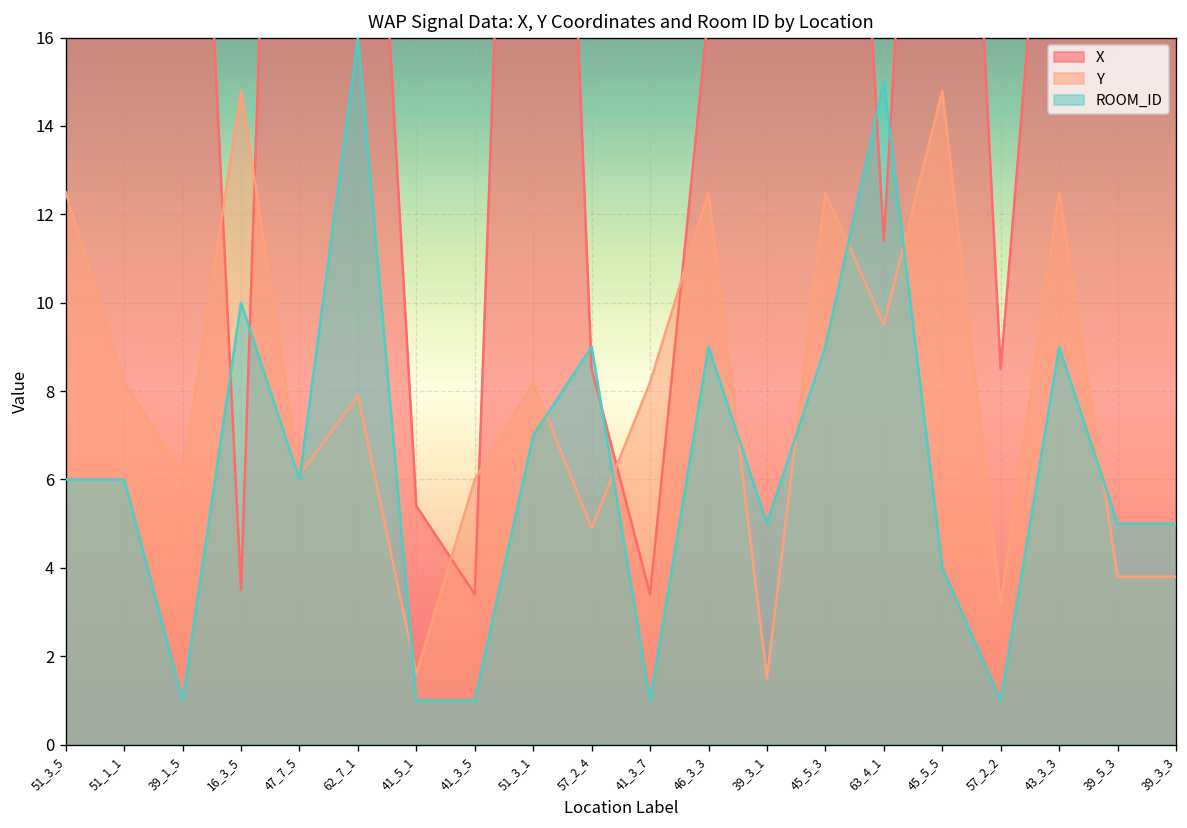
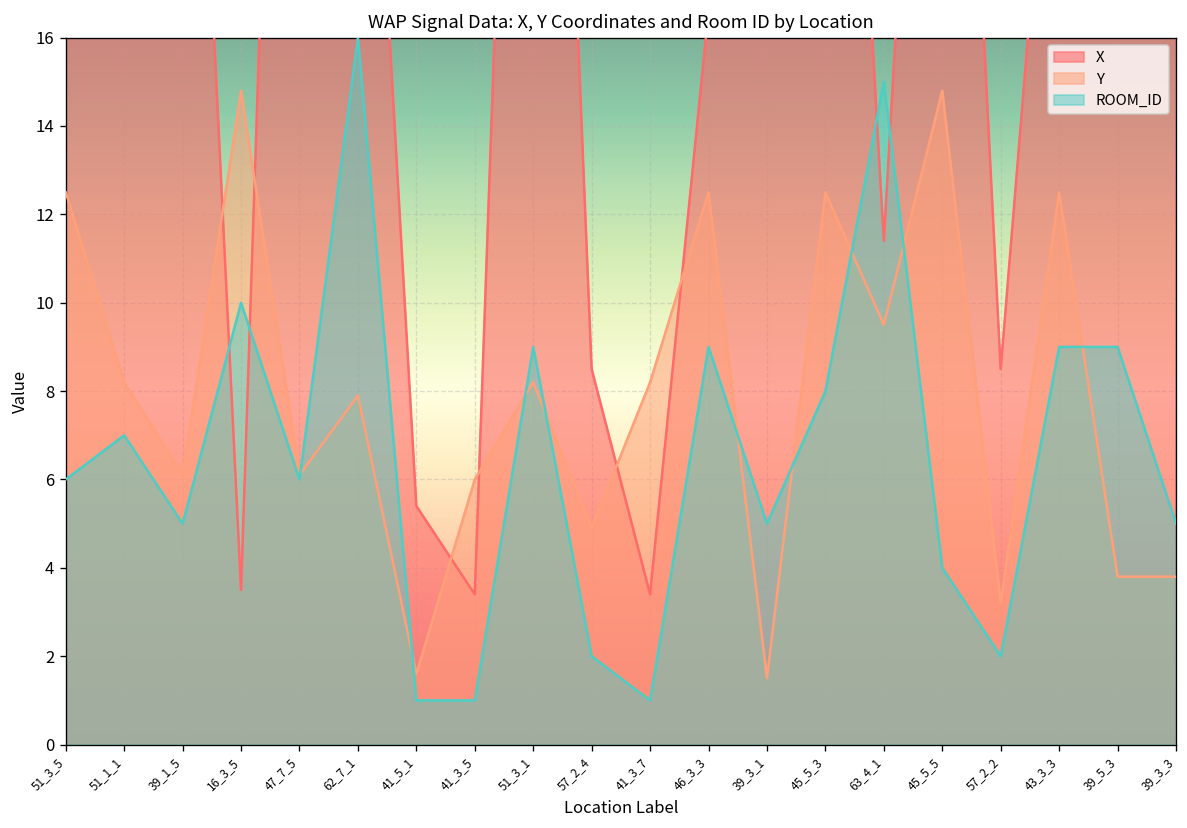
ROOM_ID, 51_1_1: 6 -> 7
ROOM_ID, 39_1_5: 1 -> 5
ROOM_ID, 51_3_1: 7 -> 9
ROOM_ID, 57_2_4: 9 -> 2
ROOM_ID, 45_5_3: 9 -> 8
ROOM_ID, 57_2_2: 1 -> 2
ROOM_ID, 39_5_3: 5 -> 9
